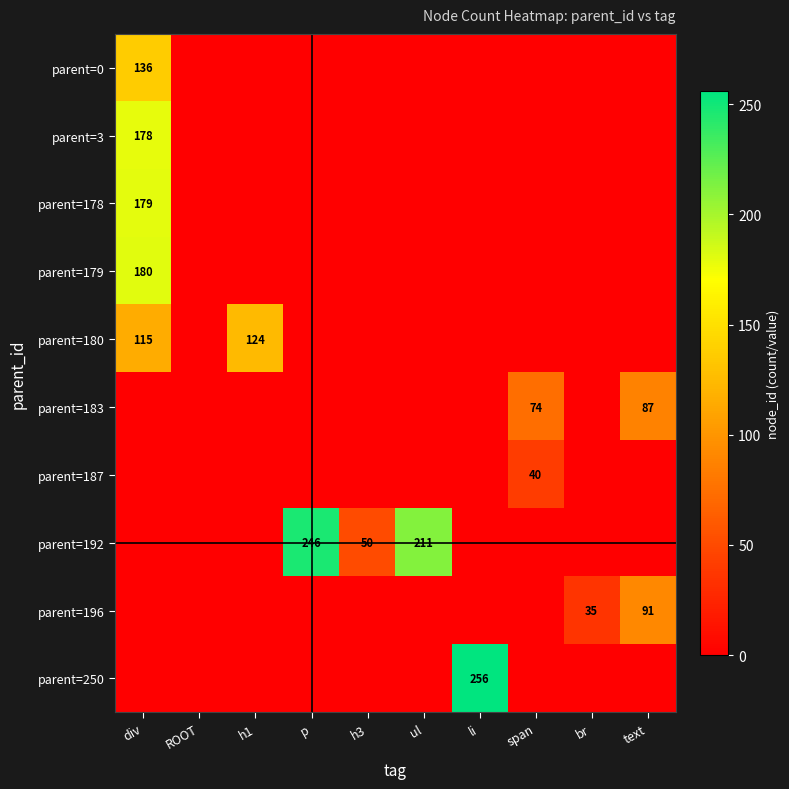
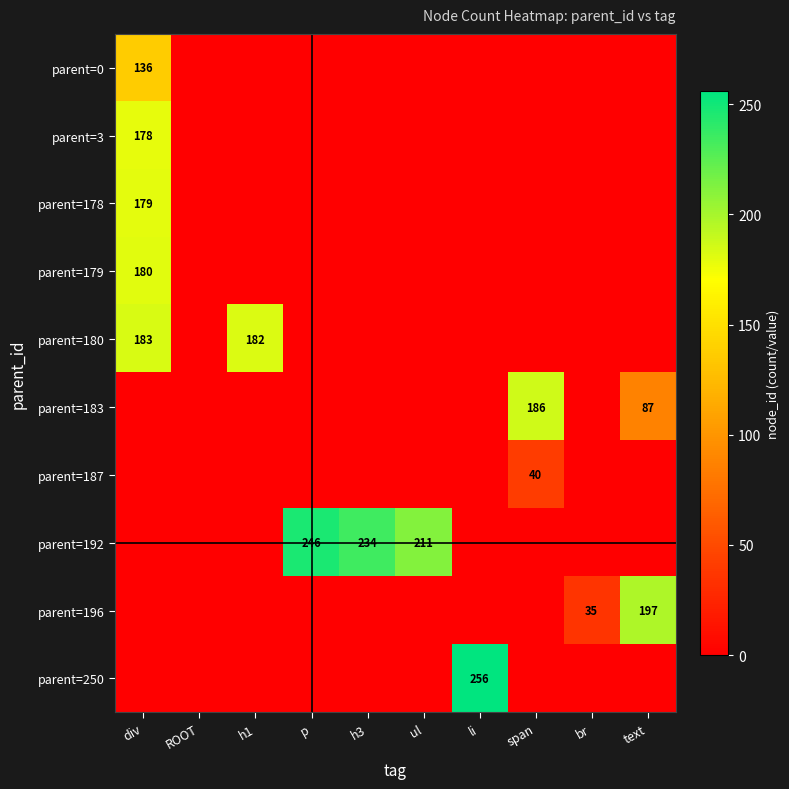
parent=180, div: 115 -> 183
parent=180, h1: 124 -> 182
parent=183, span: 74 -> 186
parent=192, h3: 50 -> 234
parent=196, text: 91 -> 197
